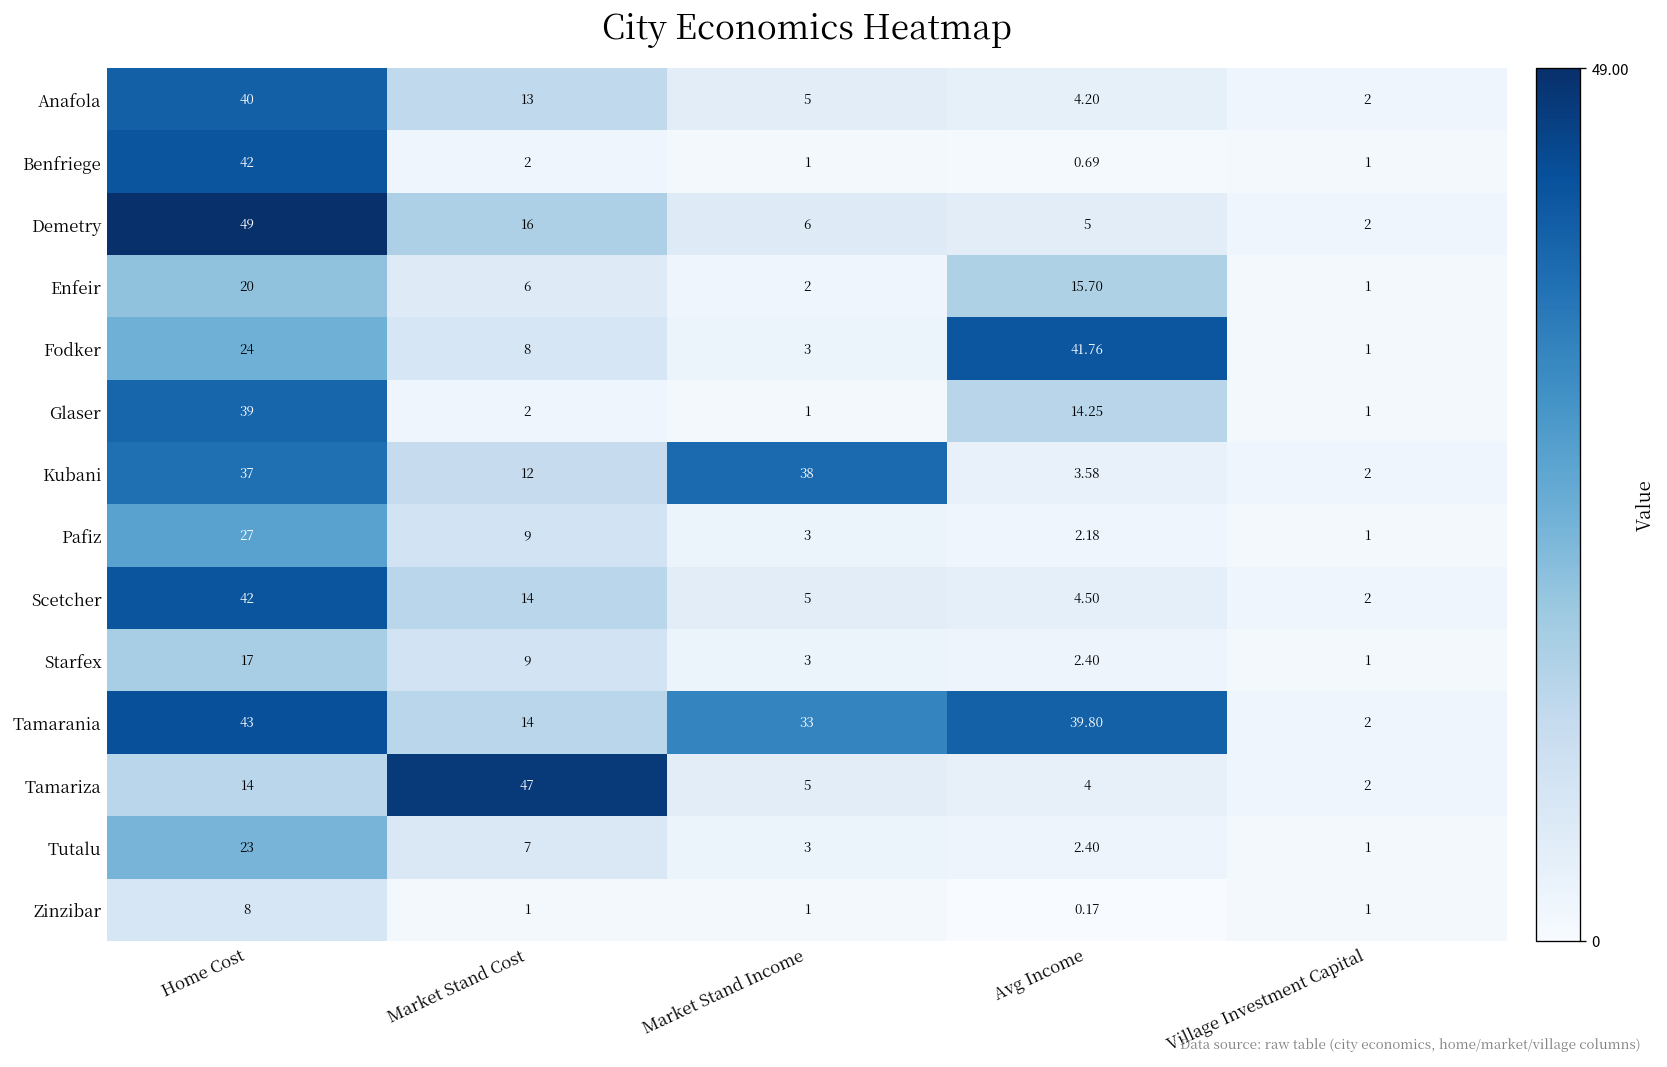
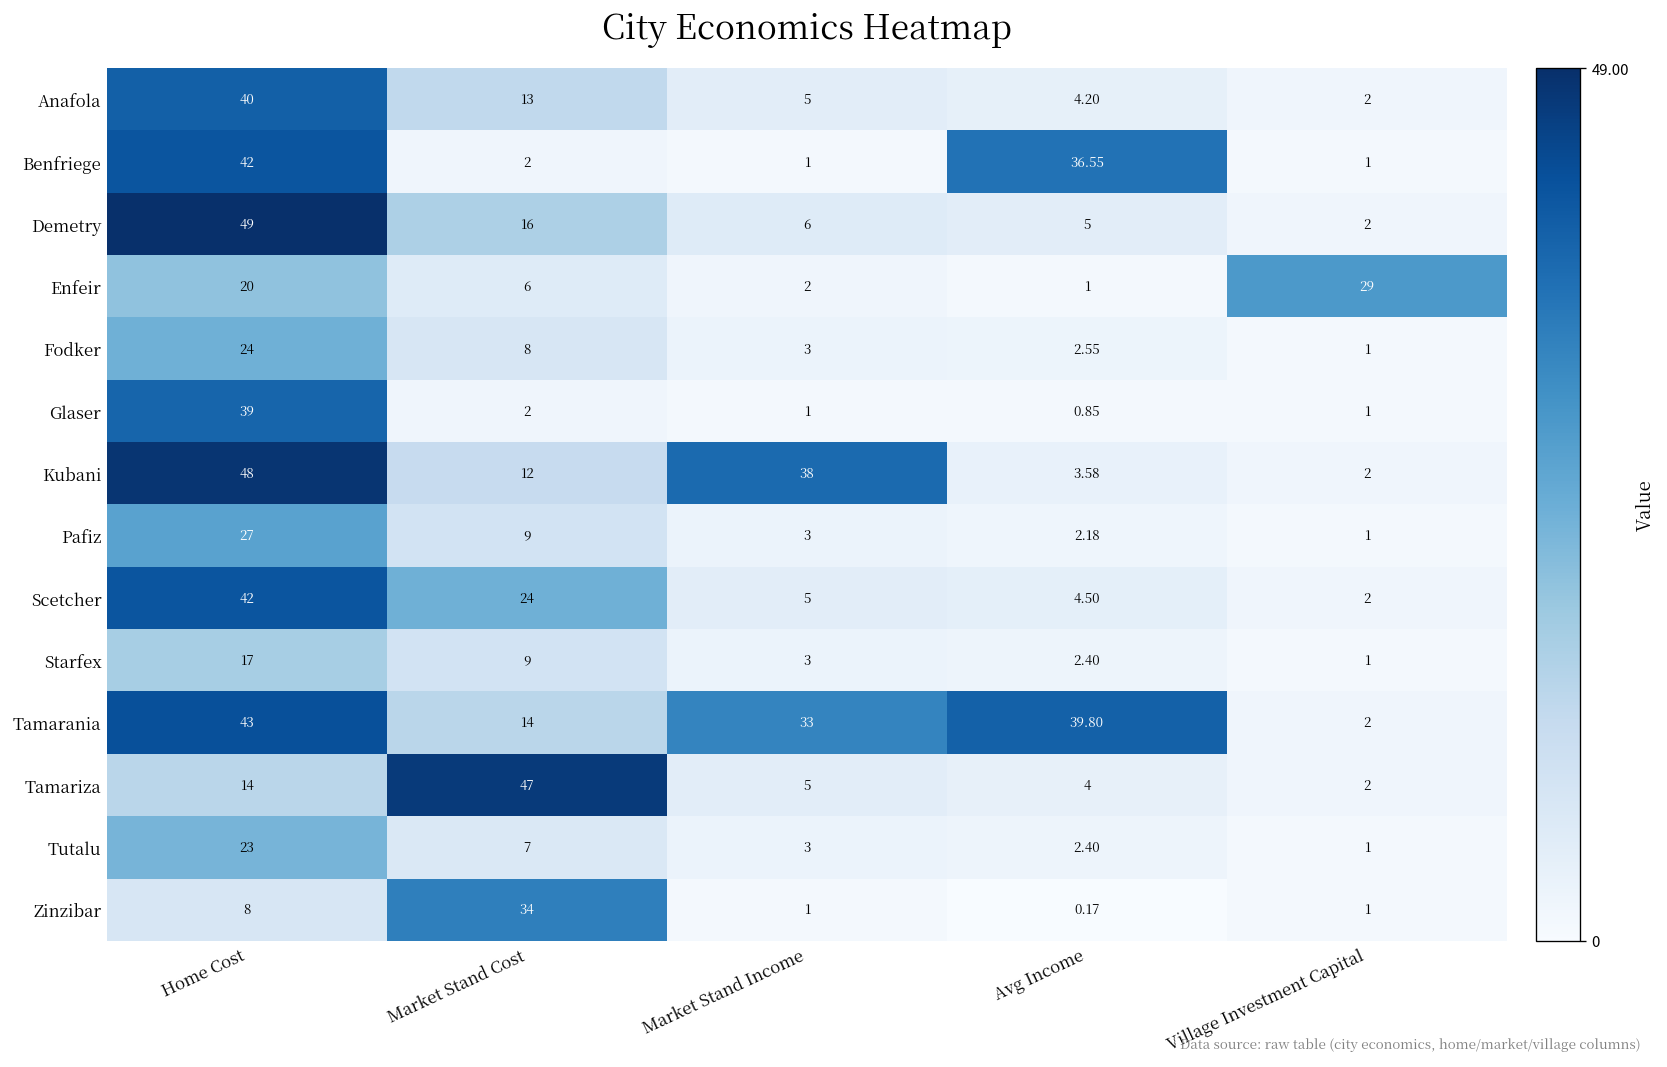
Benfriege, Avg Income: 0.69 -> 36.55
Enfeir, Avg Income: 15.70 -> 1
Enfeir, Village Investment Capital: 1 -> 29
Fodker, Avg Income: 41.76 -> 2.55
Glaser, Avg Income: 14.25 -> 0.85
Kubani, Home Cost: 37 -> 48
Scetcher, Market Stand Cost: 14 -> 24
Zinzibar, Market Stand Cost: 1 -> 34
